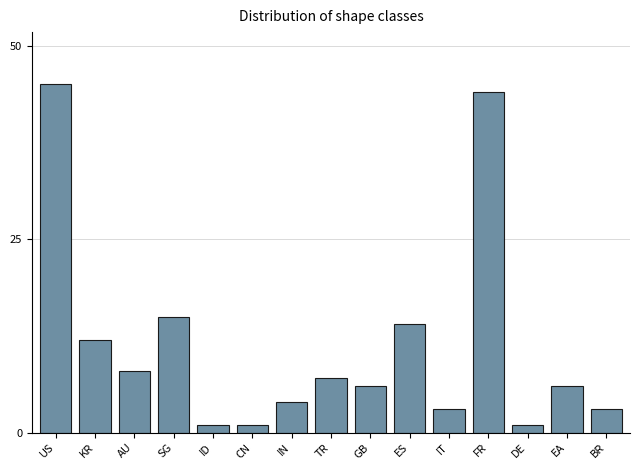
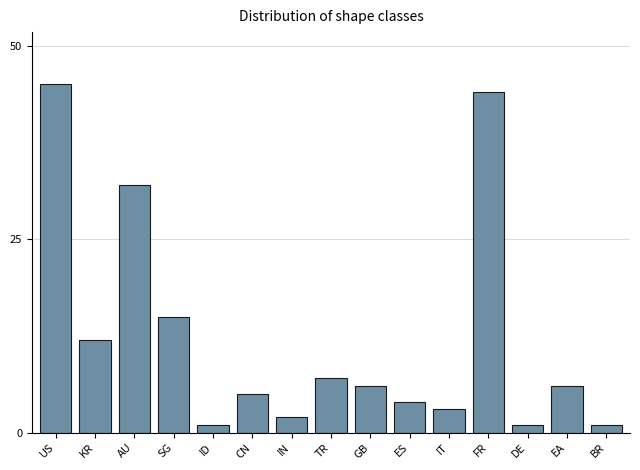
AU: 8 -> 32
CN: 1 -> 5
IN: 4 -> 2
ES: 14 -> 4
BR: 3 -> 1
